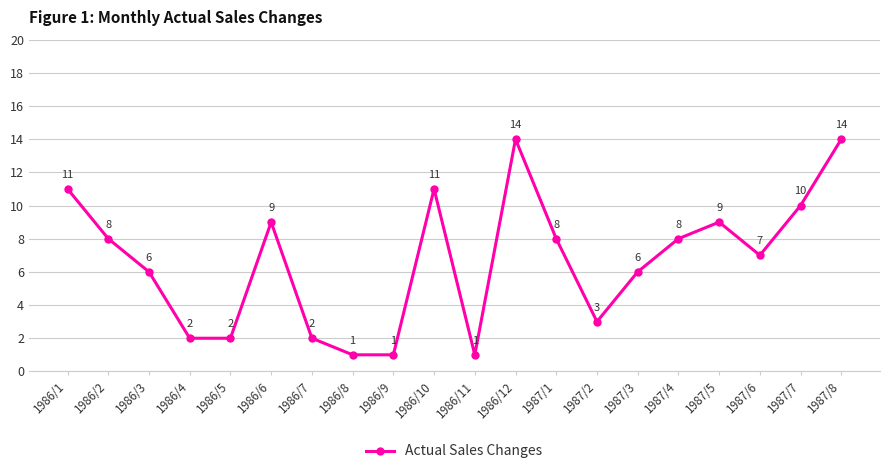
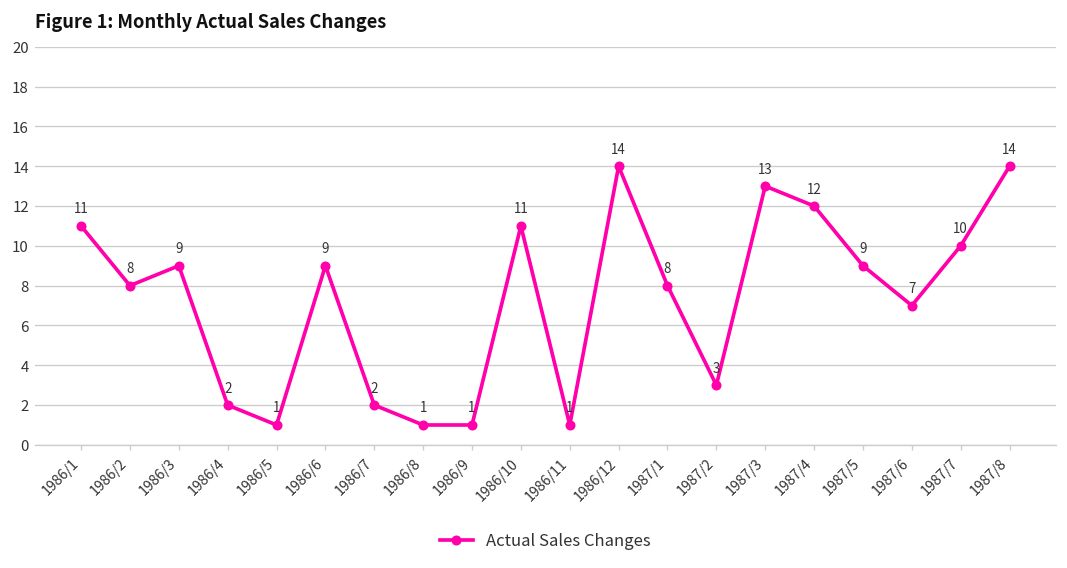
1986/3: 6 -> 9
1986/5: 2 -> 1
1987/3: 6 -> 13
1987/4: 8 -> 12
